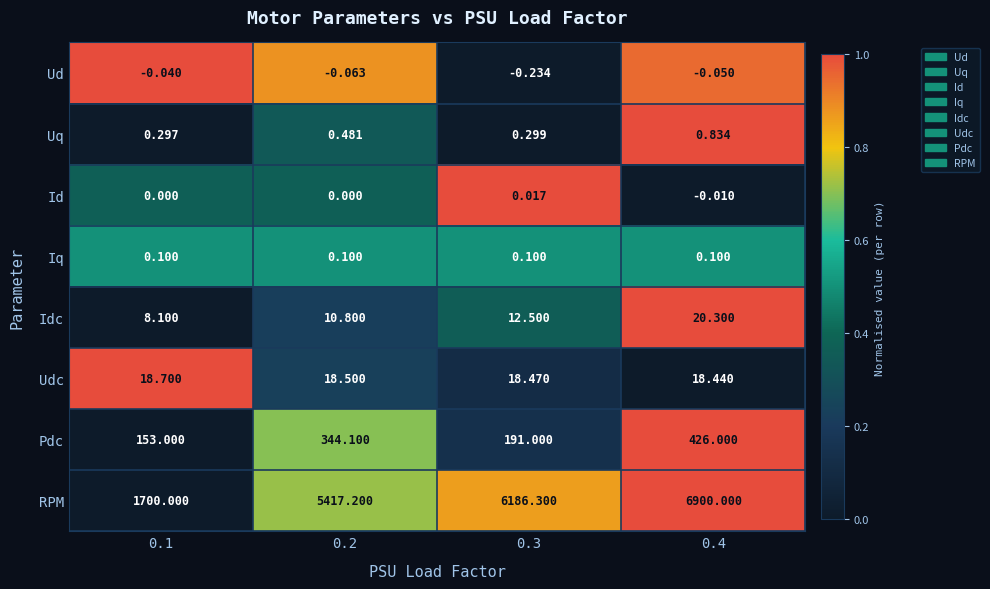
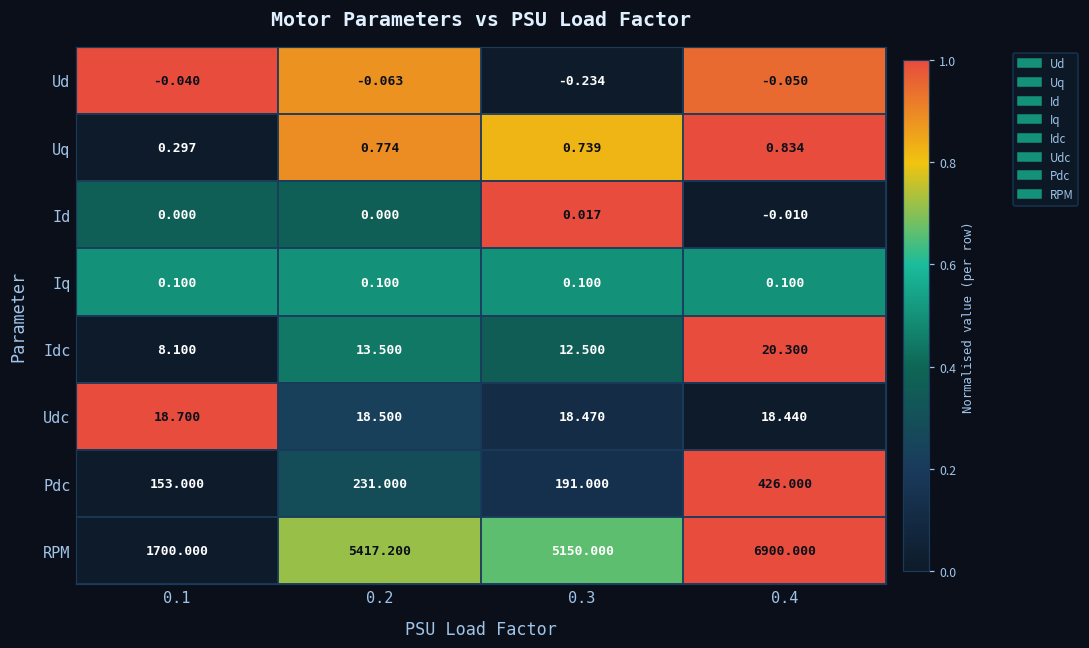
Uq, 0.2: 0.481 -> 0.774
Uq, 0.3: 0.299 -> 0.739
Idc, 0.2: 10.800 -> 13.500
Pdc, 0.2: 344.100 -> 231.000
RPM, 0.3: 6186.300 -> 5150.000
